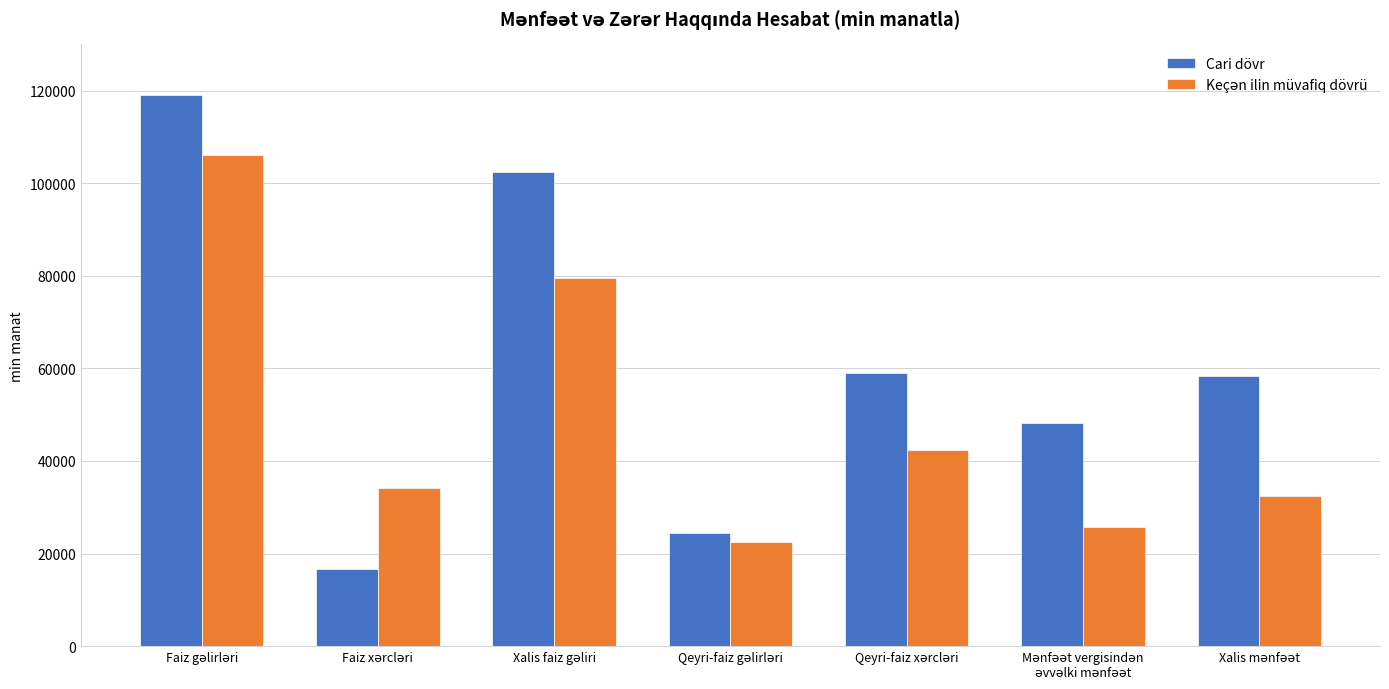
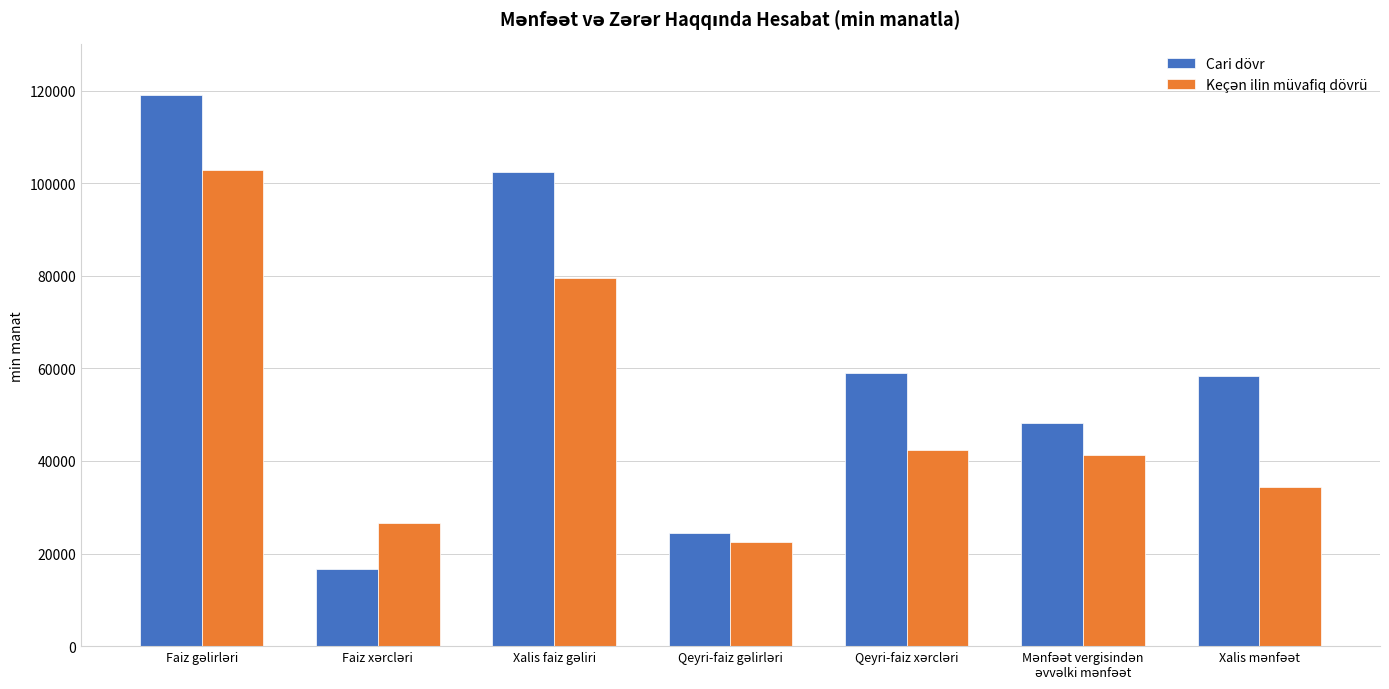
Keçən ilin müvafiq dövrü, Faiz gəlirləri: 106000 -> 103000
Keçən ilin müvafiq dövrü, Faiz xərcləri: 34000 -> 27000
Keçən ilin müvafiq dövrü, Mənfəət vergisindən əvvəlki mənfəət: 26000 -> 41000
Keçən ilin müvafiq dövrü, Xalis mənfəət: 32000 -> 34000
